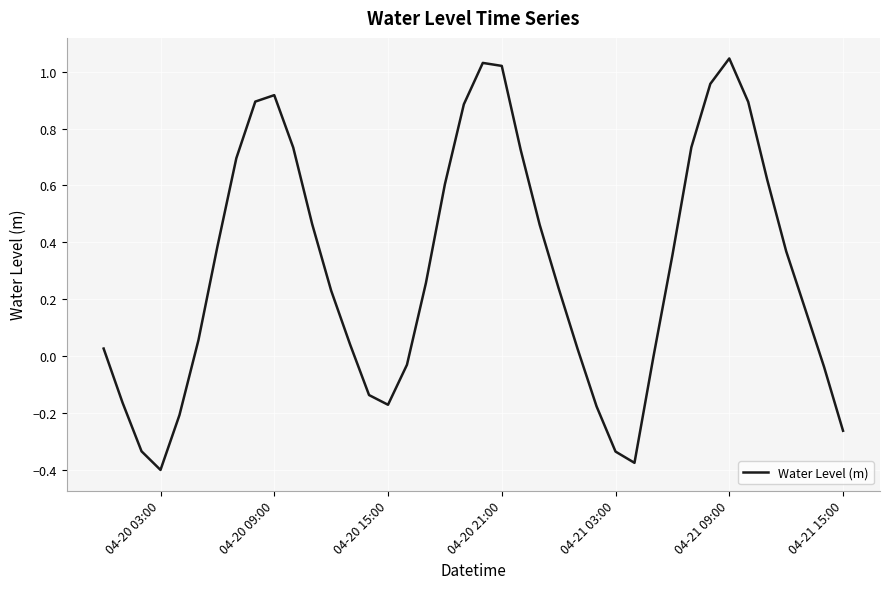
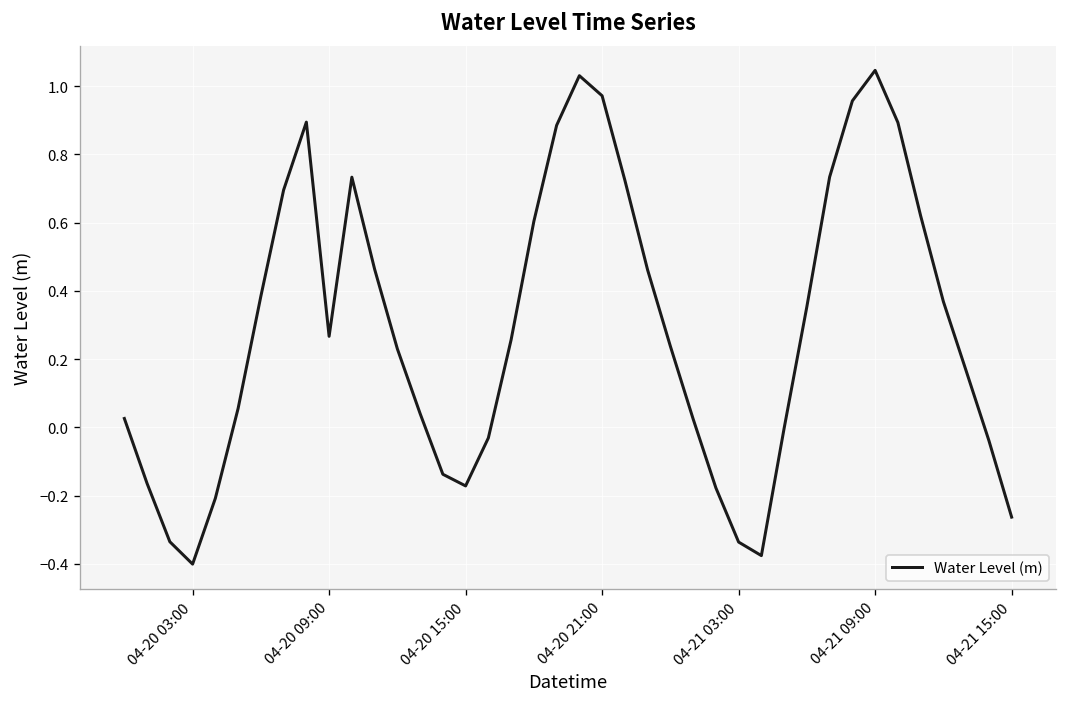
04-20 09:00: 0.92 -> 0.27
04-20 21:00: 1.02 -> 0.97
